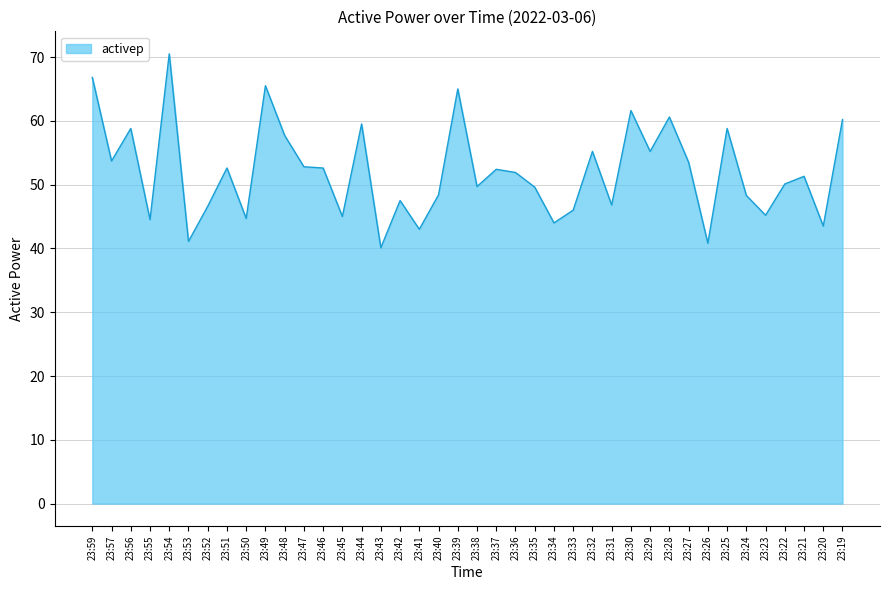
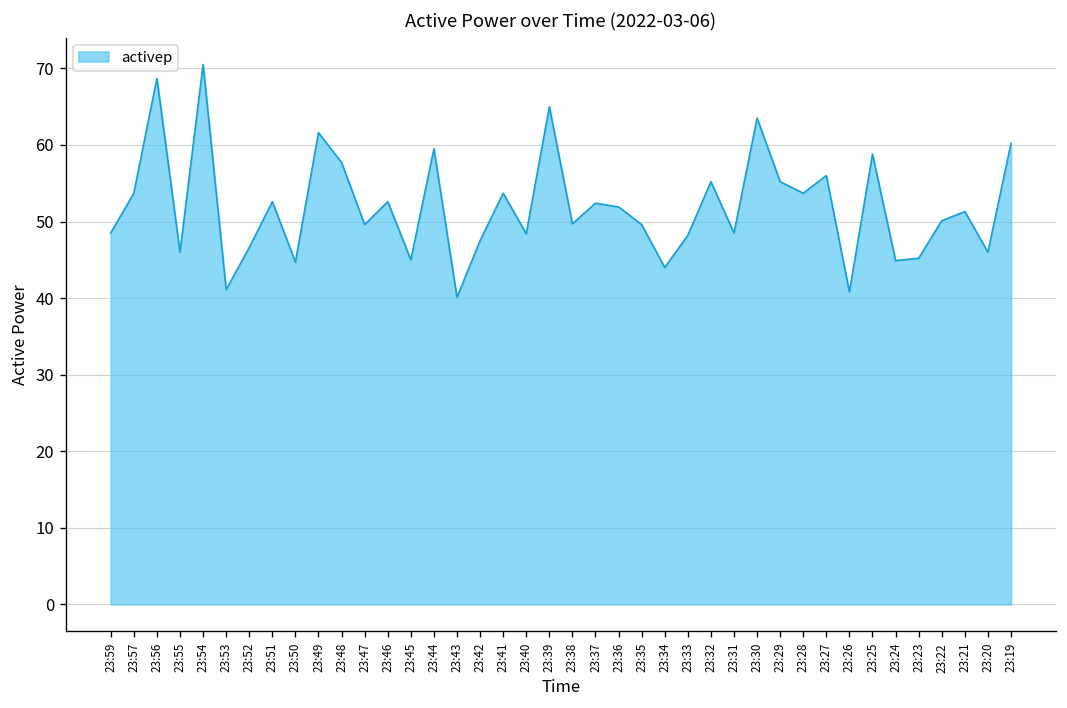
23:59: 67 -> 49
23:56: 59 -> 69
23:55: 45 -> 46
23:49: 66 -> 62
23:47: 53 -> 50
23:41: 43 -> 54
23:33: 46 -> 48
23:31: 47 -> 49
23:30: 62 -> 64
23:28: 61 -> 54
23:27: 54 -> 56
23:24: 48 -> 45
23:20: 44 -> 46
